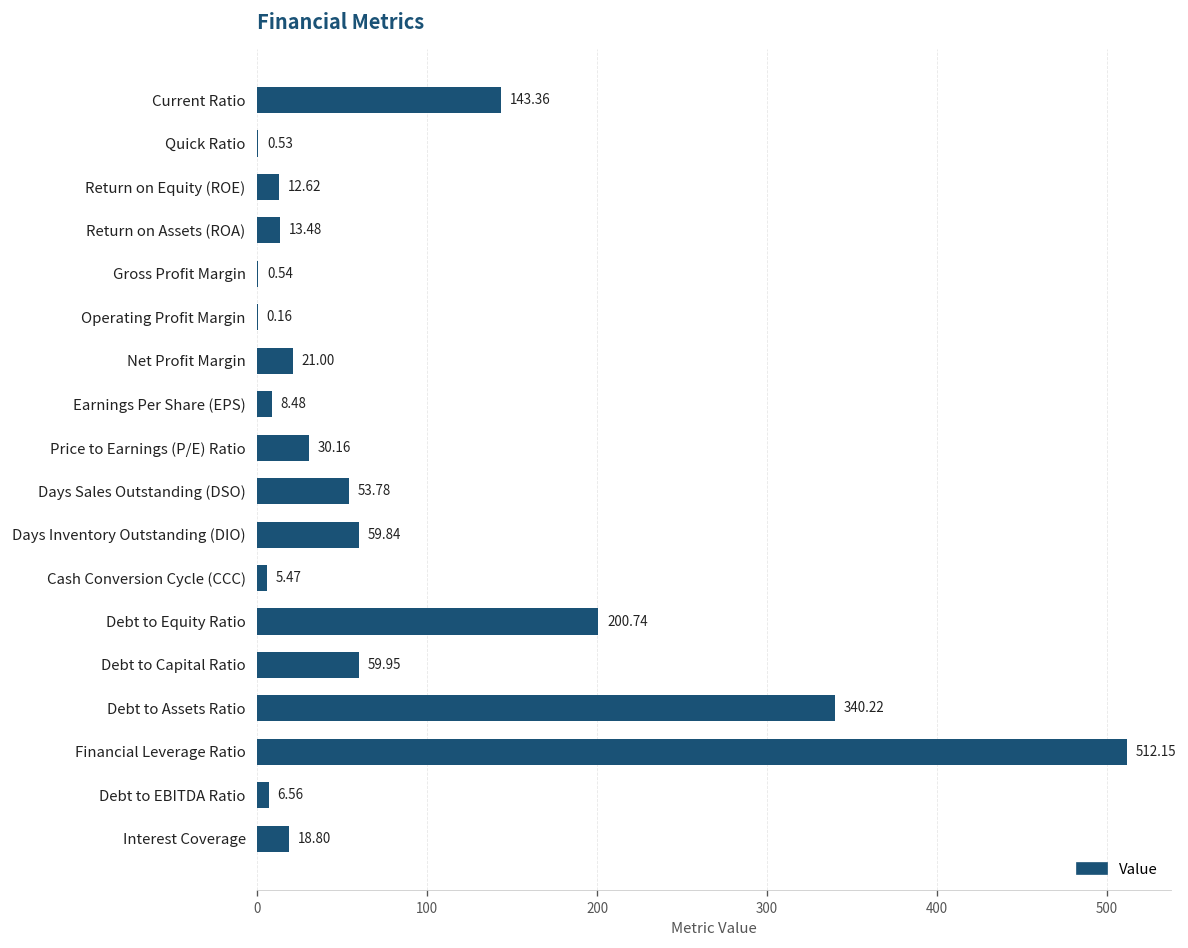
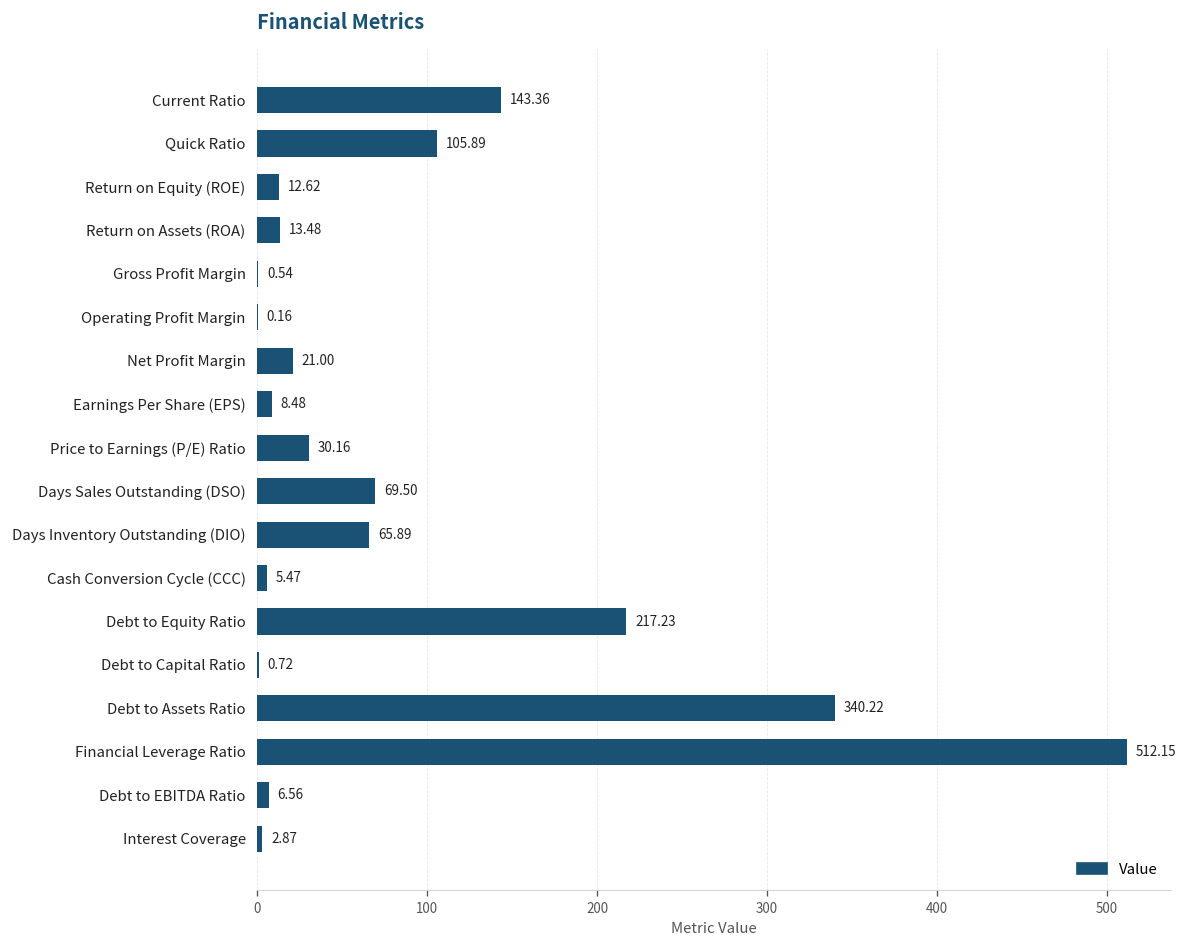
Quick Ratio: 0.53 -> 105.89
Days Sales Outstanding (DSO): 53.78 -> 69.50
Days Inventory Outstanding (DIO): 59.84 -> 65.89
Debt to Equity Ratio: 200.74 -> 217.23
Debt to Capital Ratio: 59.95 -> 0.72
Interest Coverage: 18.80 -> 2.87
